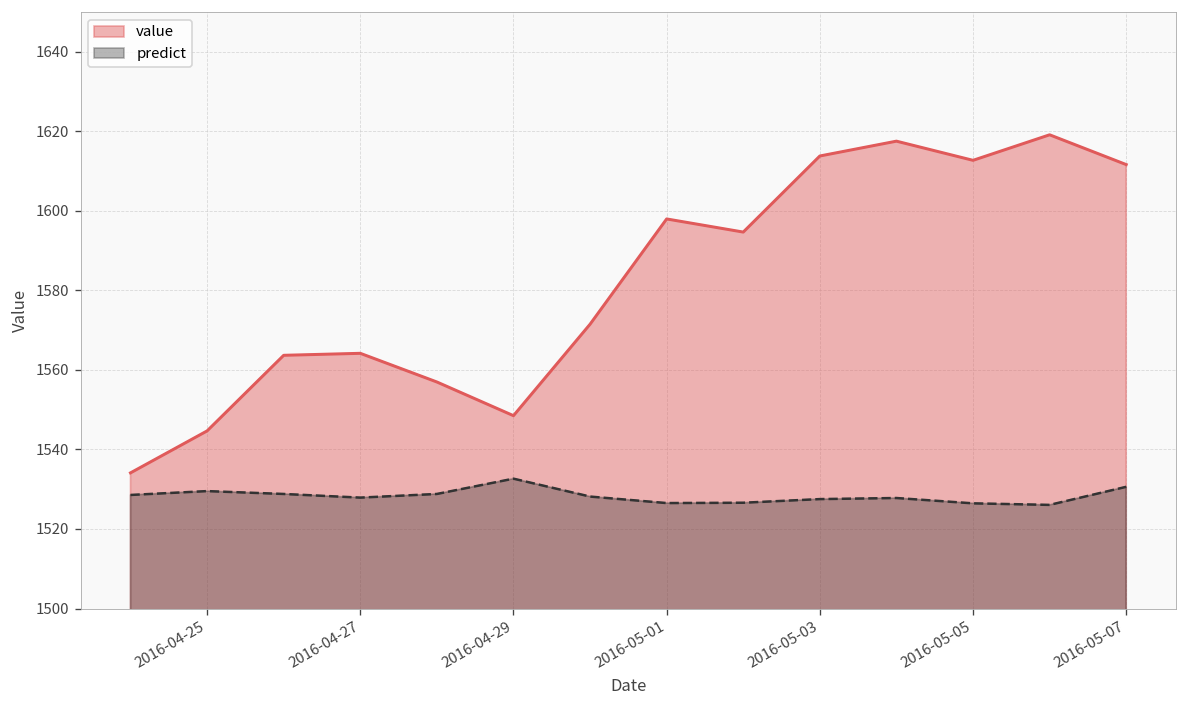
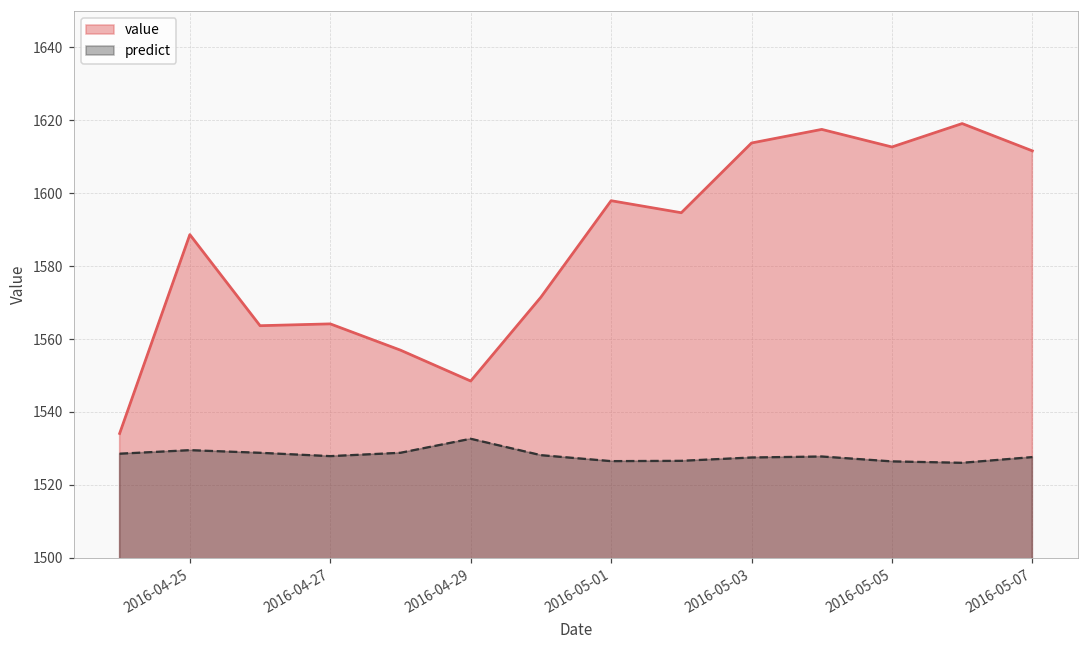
value, 2016-04-25: 1545 -> 1589
predict, 2016-05-07: 1531 -> 1528
